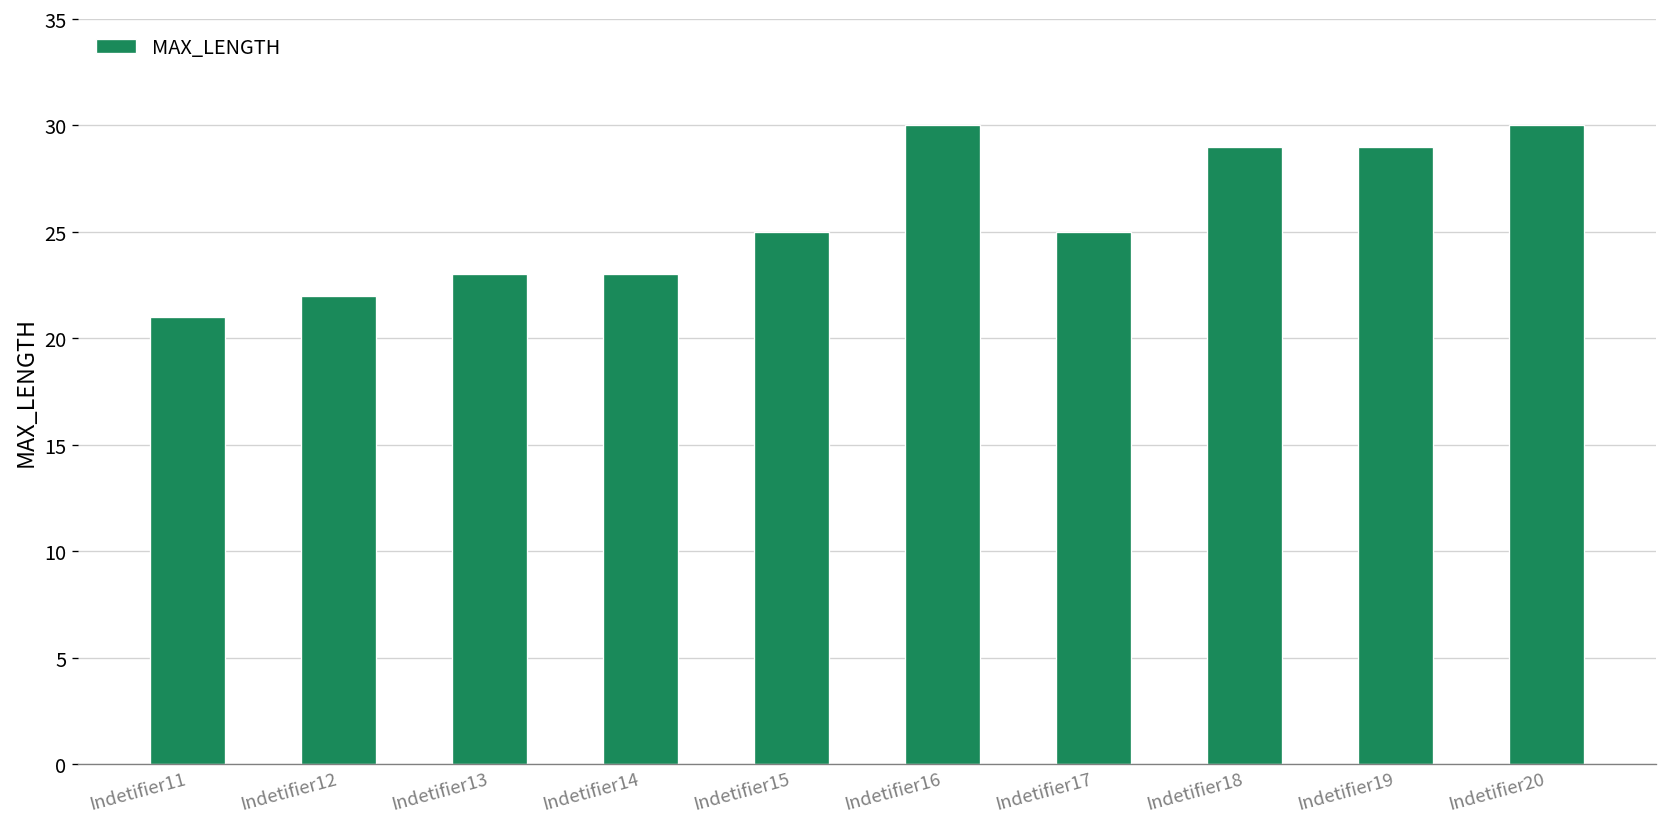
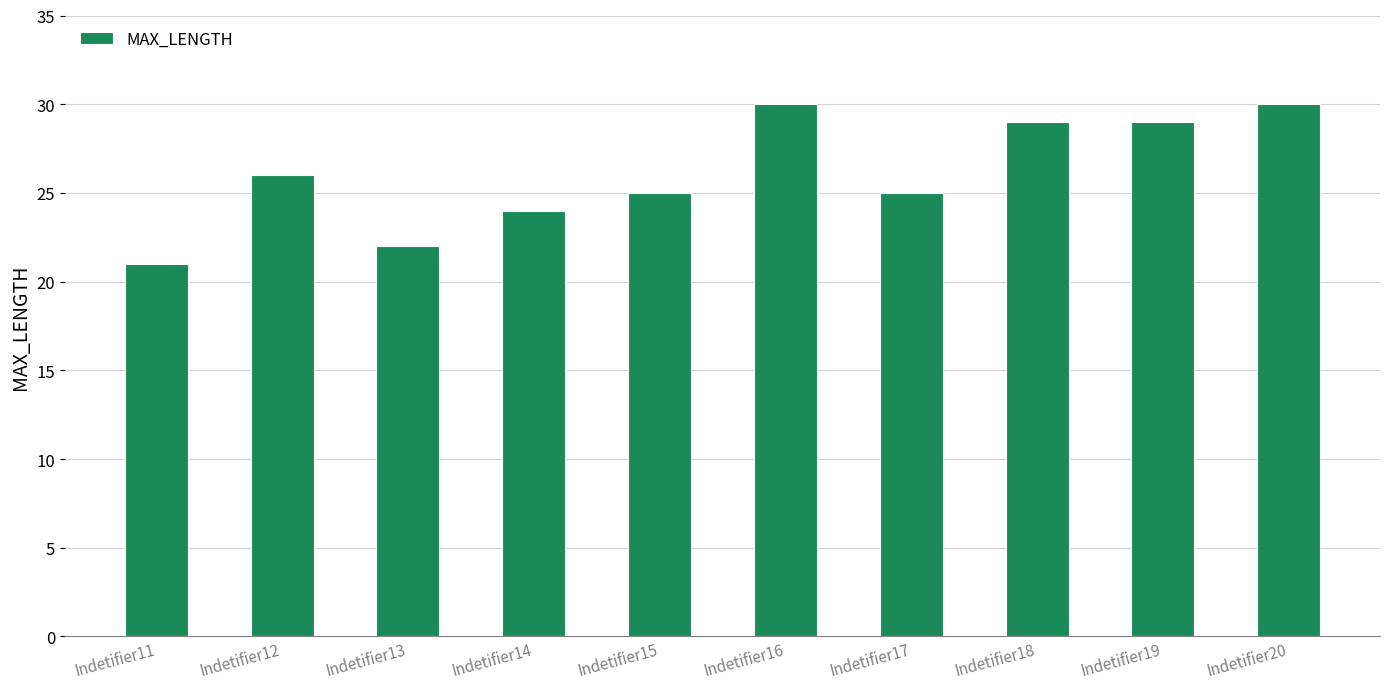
Indetifier12: 22 -> 26
Indetifier13: 23 -> 22
Indetifier14: 23 -> 24
